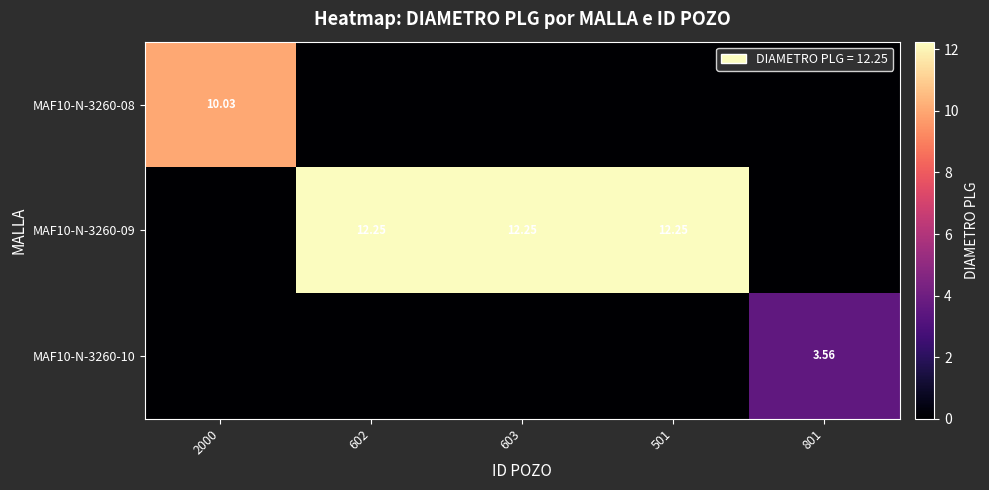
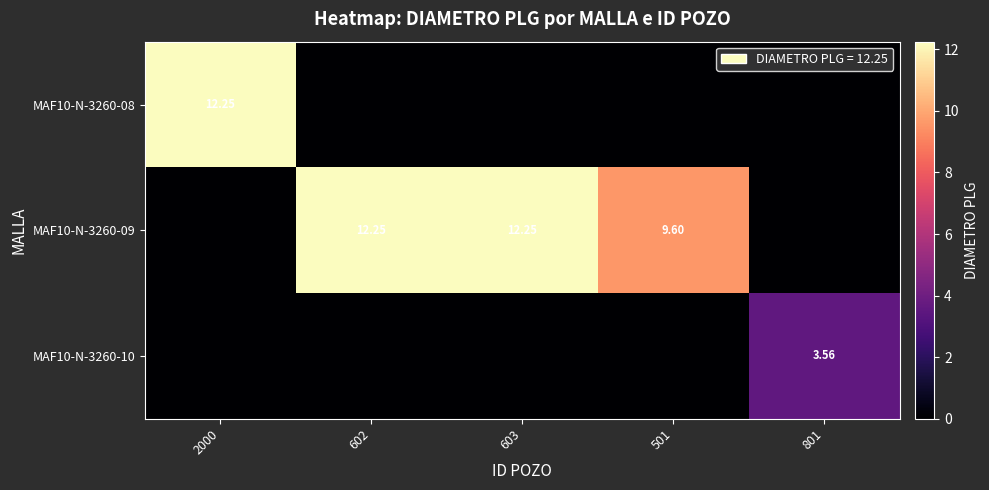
MAF10-N-3260-08, 2000: 10.03 -> 12.25
MAF10-N-3260-09, 501: 12.25 -> 9.60
